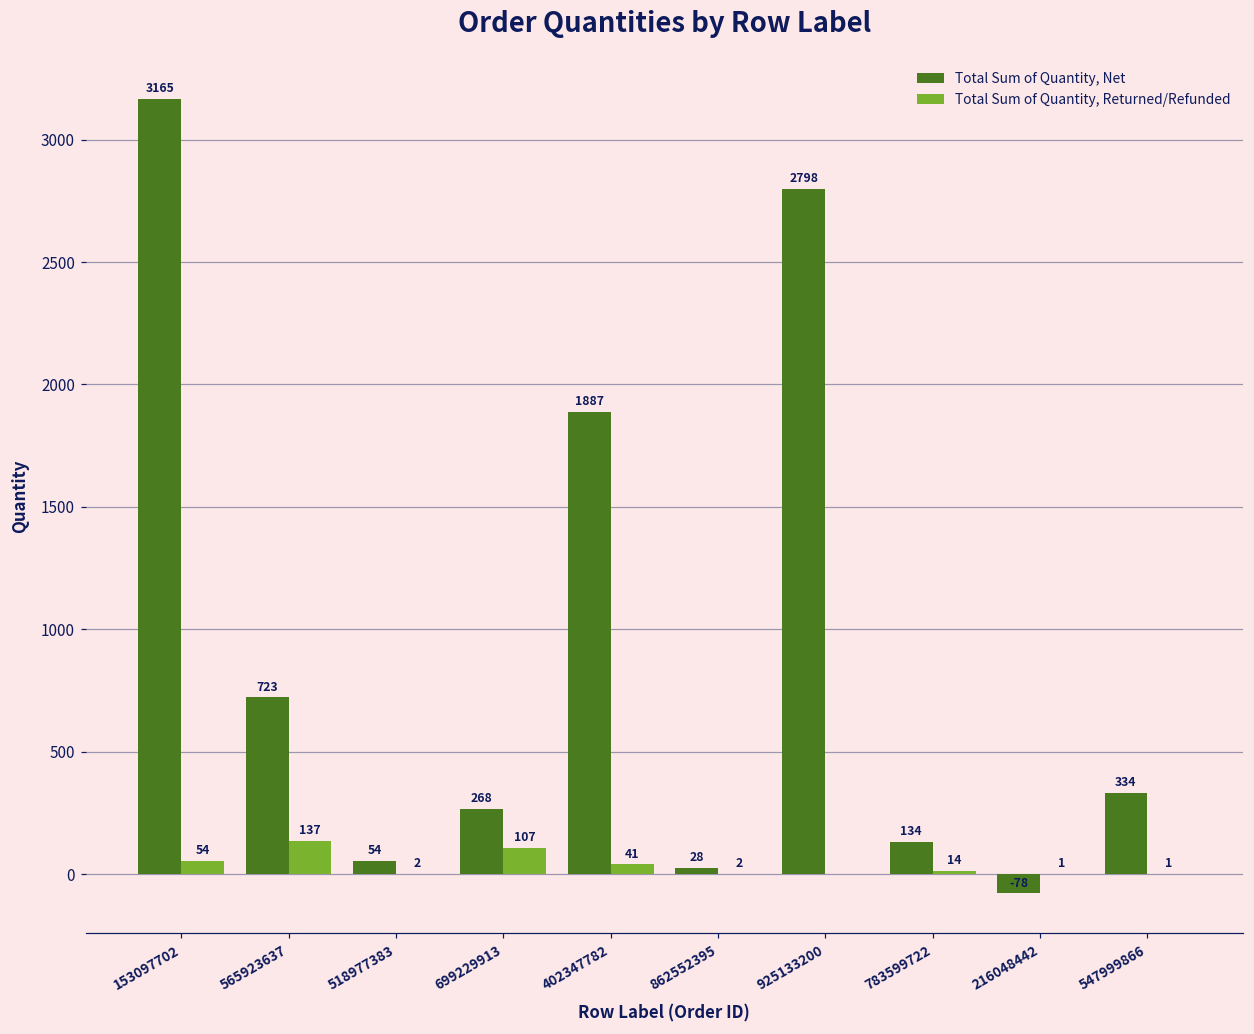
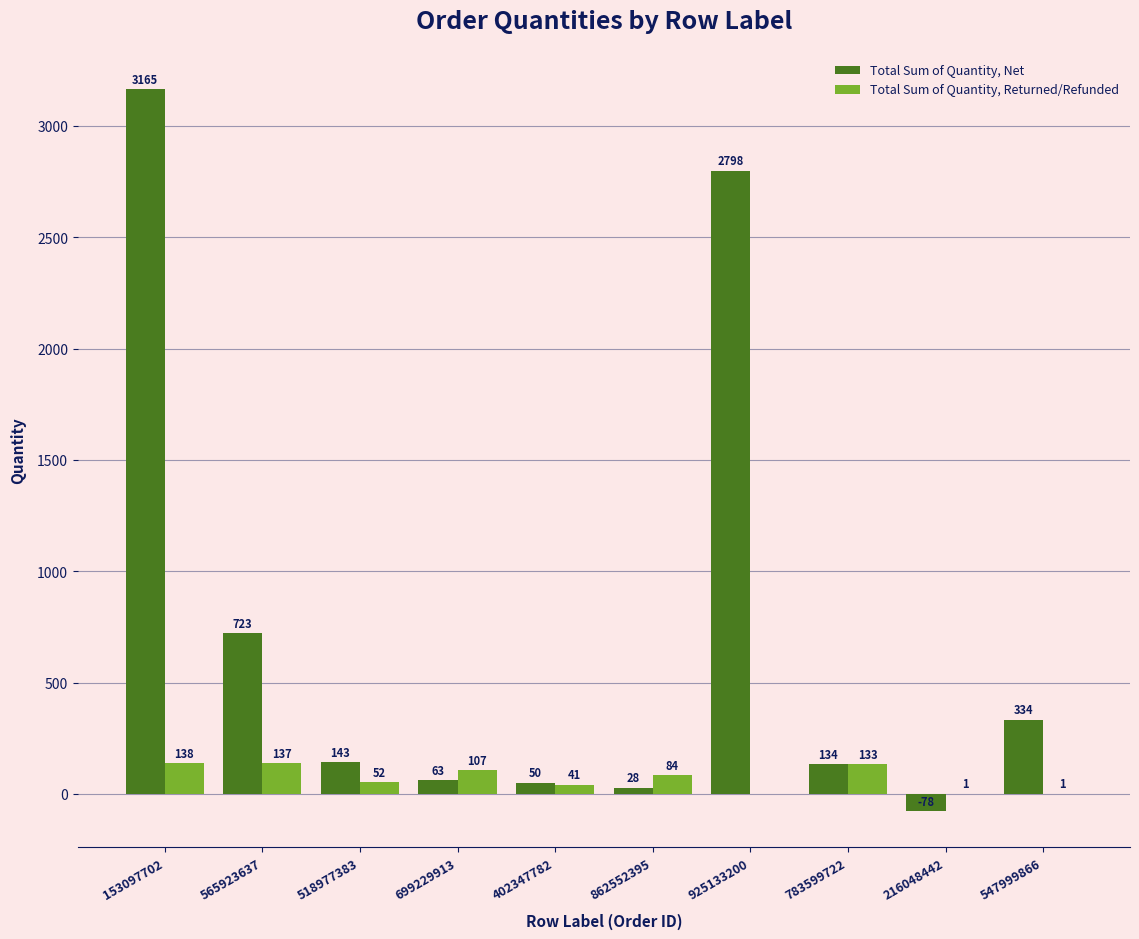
Total Sum of Quantity, Returned/Refunded, 153097702: 54 -> 138
Total Sum of Quantity, Net, 518977383: 54 -> 143
Total Sum of Quantity, Returned/Refunded, 518977383: 2 -> 52
Total Sum of Quantity, Net, 699229913: 268 -> 63
Total Sum of Quantity, Net, 402347782: 1887 -> 50
Total Sum of Quantity, Returned/Refunded, 862552395: 2 -> 84
Total Sum of Quantity, Returned/Refunded, 783599722: 14 -> 133
